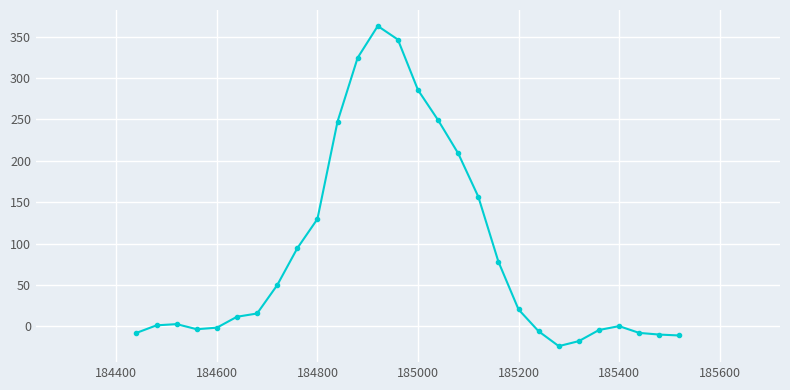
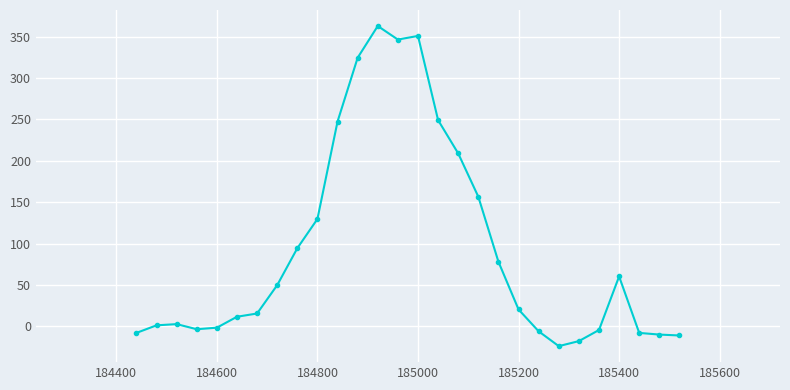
185000: 290 -> 350
185400: 0 -> 60
